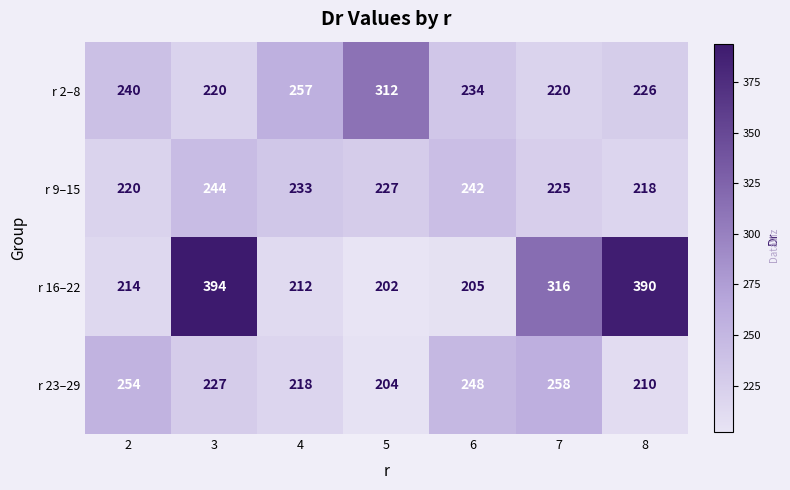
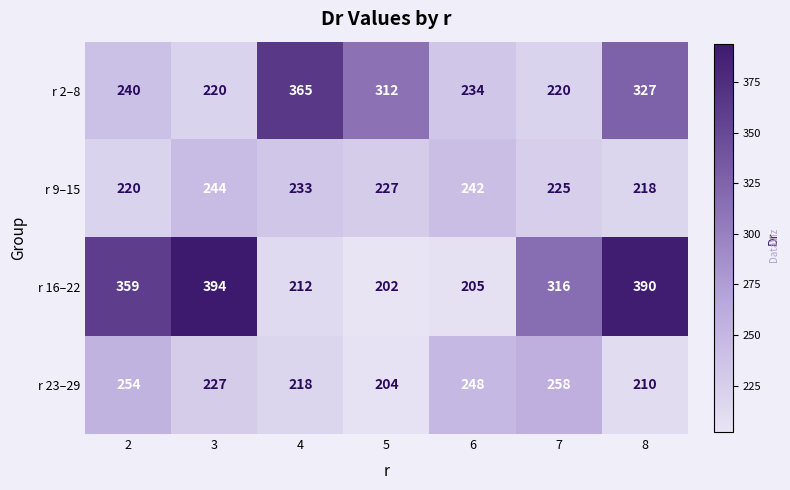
r 2–8, 4: 257 -> 365
r 2–8, 8: 226 -> 327
r 16–22, 2: 214 -> 359
